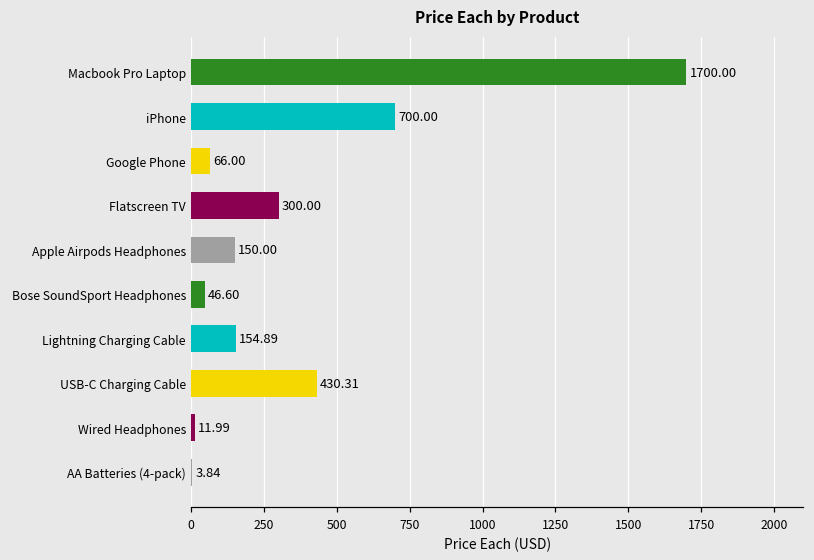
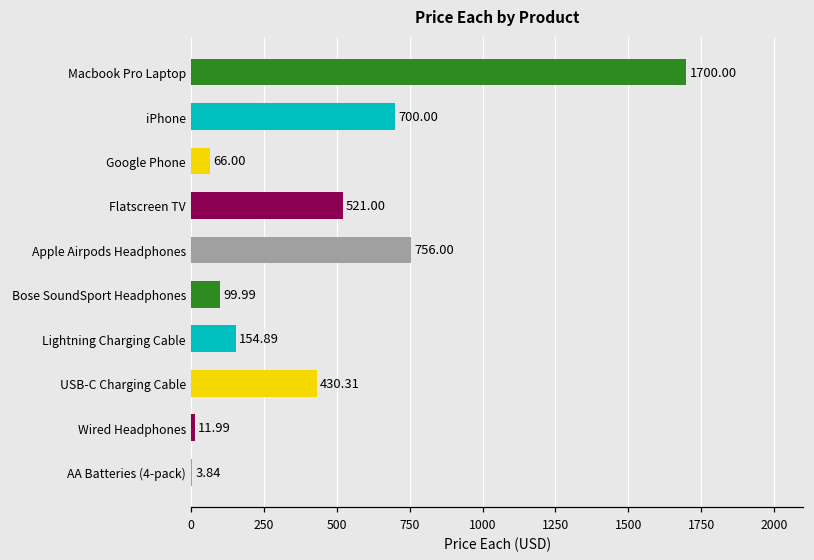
Flatscreen TV: 300.00 -> 521.00
Apple Airpods Headphones: 150.00 -> 756.00
Bose SoundSport Headphones: 46.60 -> 99.99
